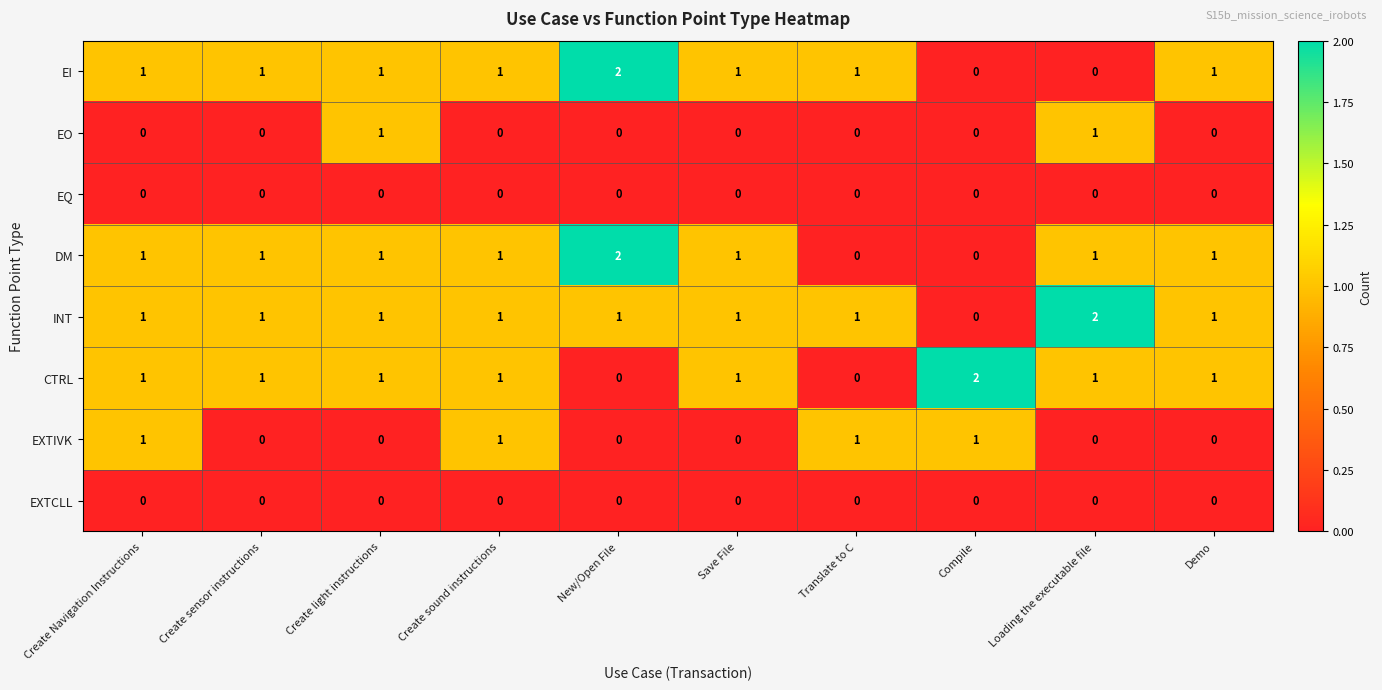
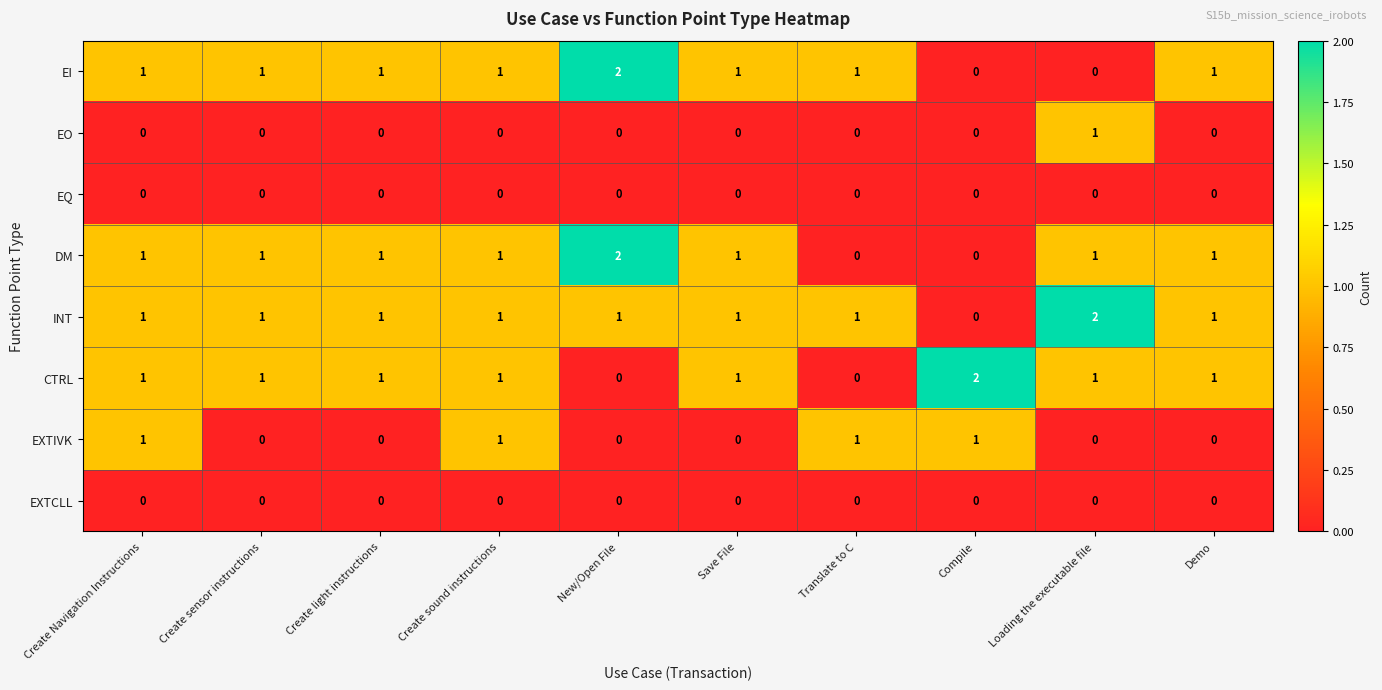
EO, Create light instructions: 1 -> 0
